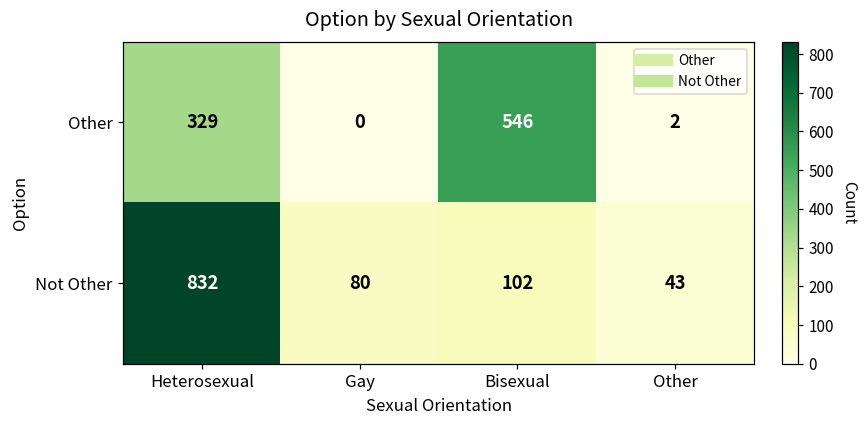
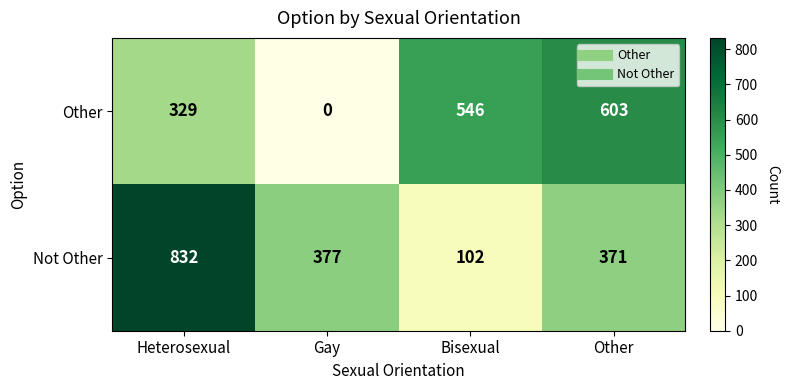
Other, Other: 2 -> 603
Not Other, Gay: 80 -> 377
Not Other, Other: 43 -> 371
